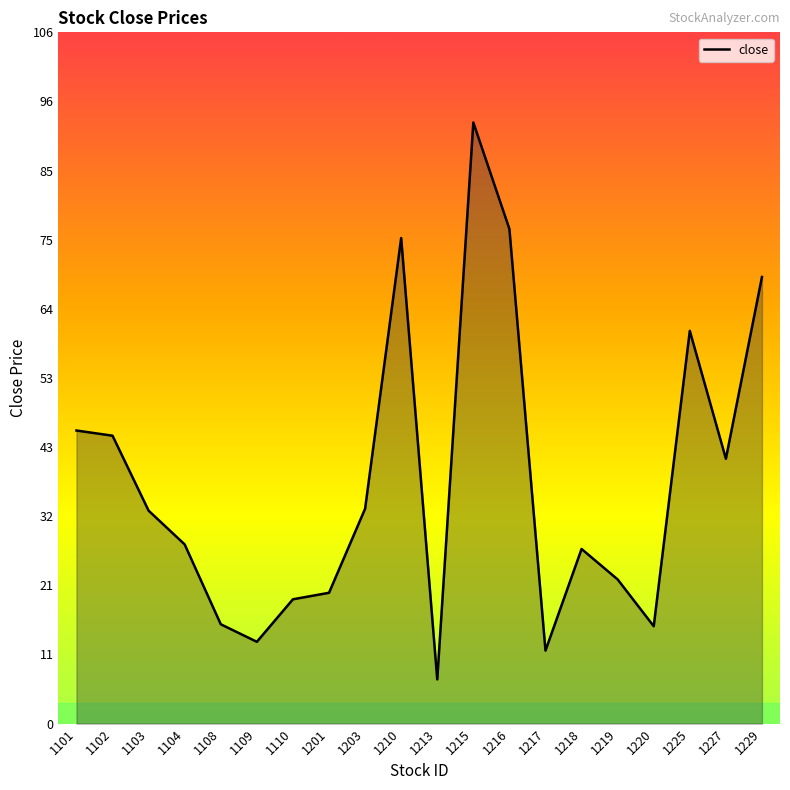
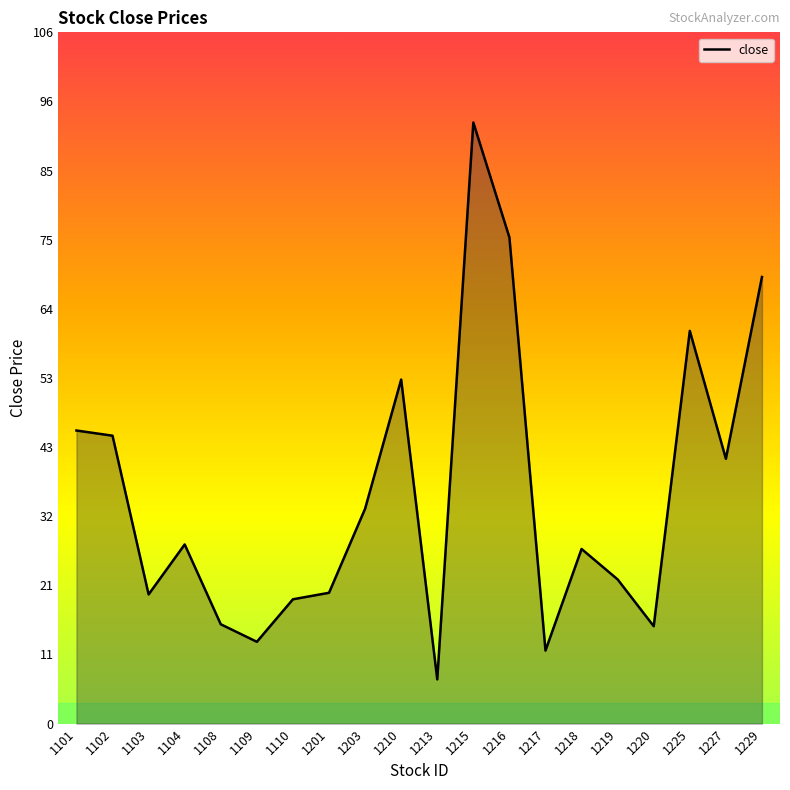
1103: 33 -> 20
1210: 75 -> 53
1216: 76 -> 75
